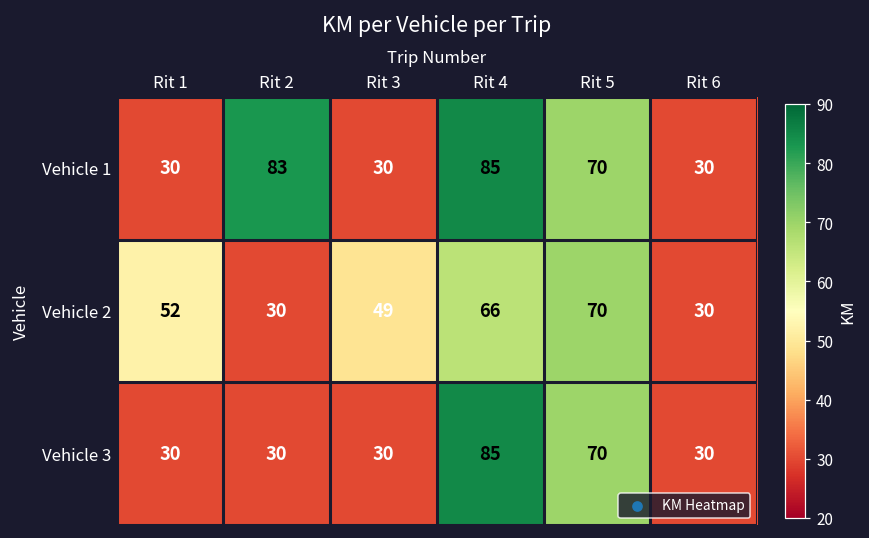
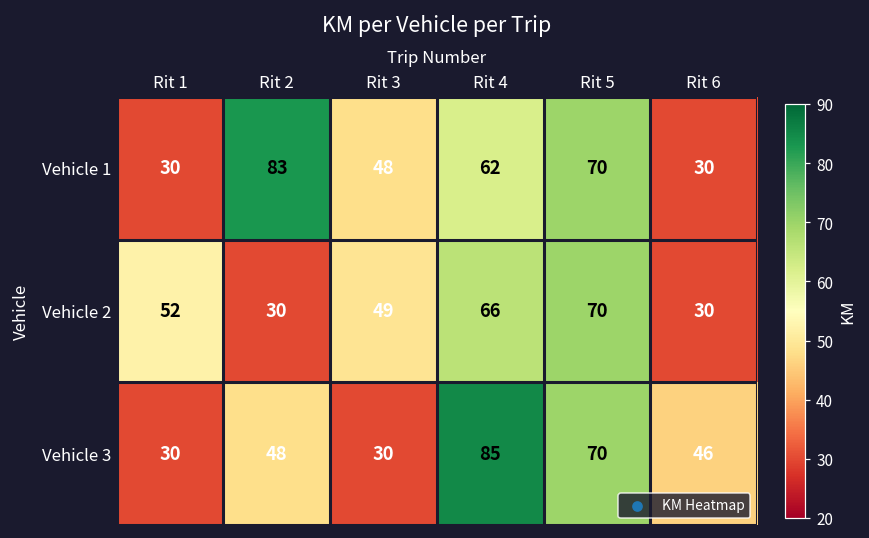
Vehicle 1, Rit 3: 30 -> 48
Vehicle 1, Rit 4: 85 -> 62
Vehicle 3, Rit 2: 30 -> 48
Vehicle 3, Rit 6: 30 -> 46
